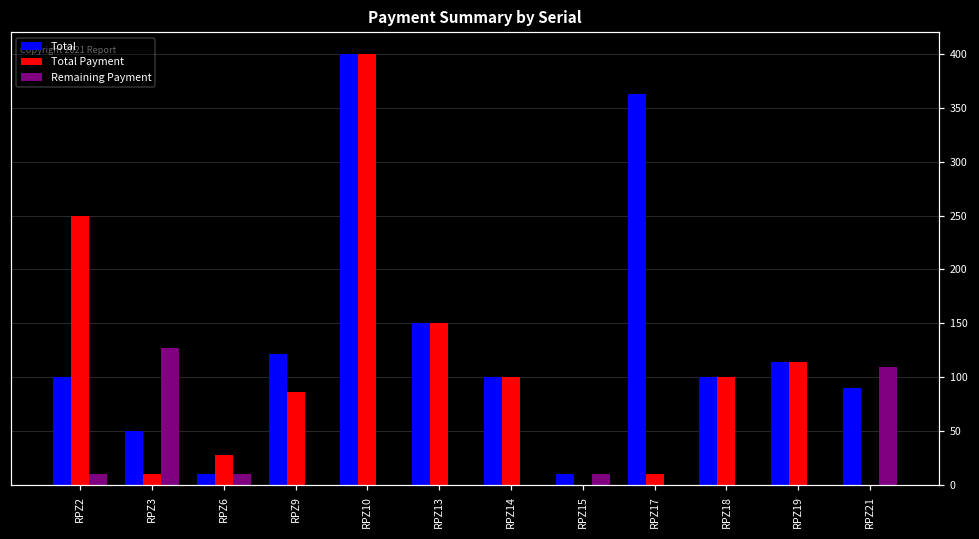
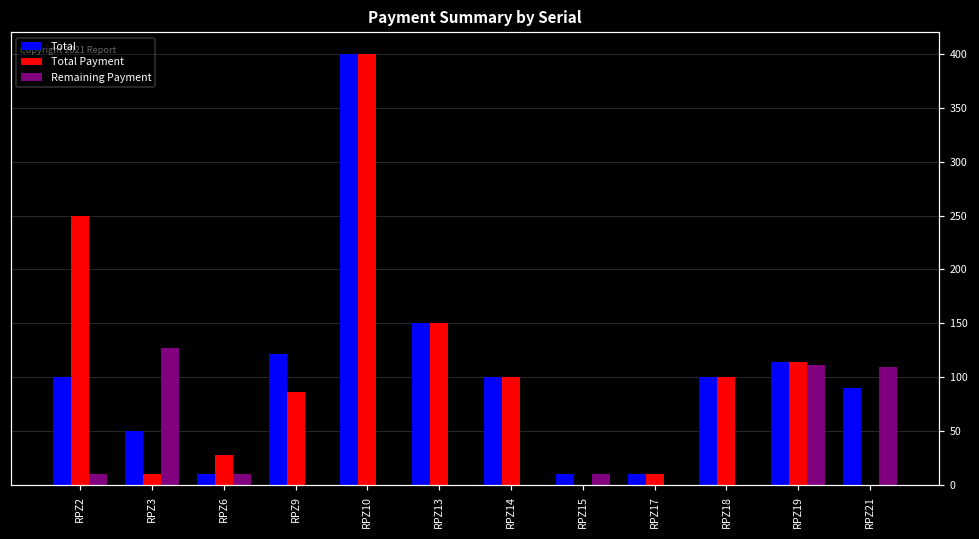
Total, RPZ17: 360 -> 10
Remaining Payment, RPZ19: 0 -> 110
